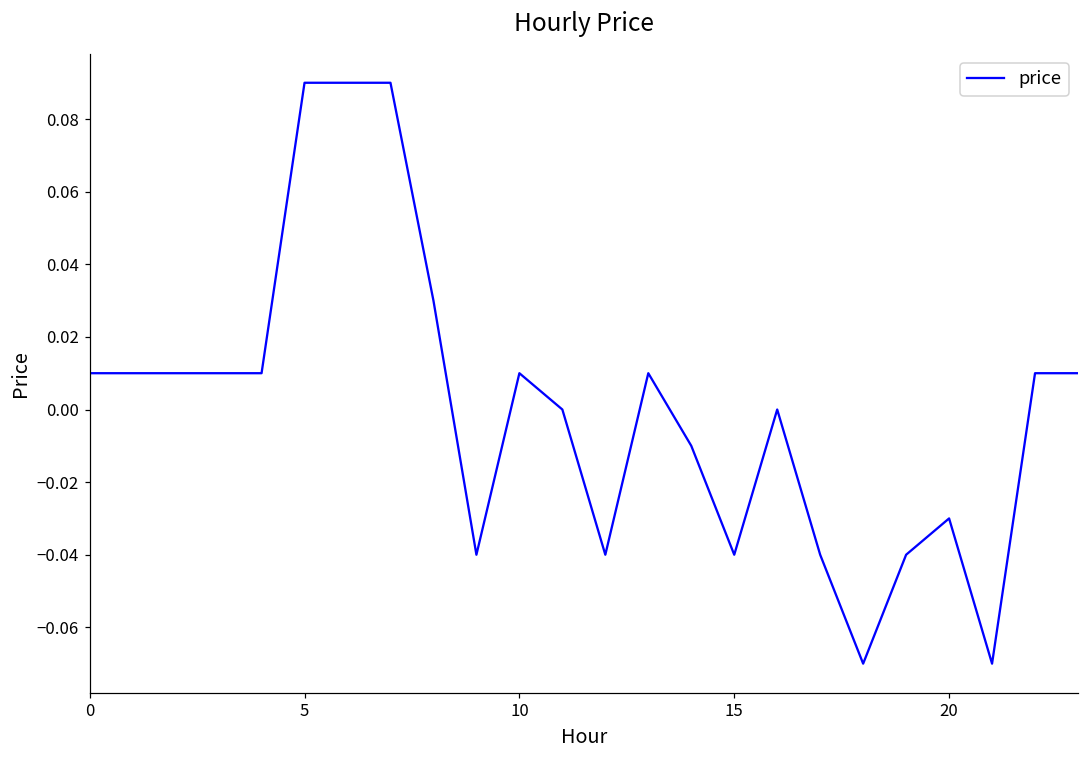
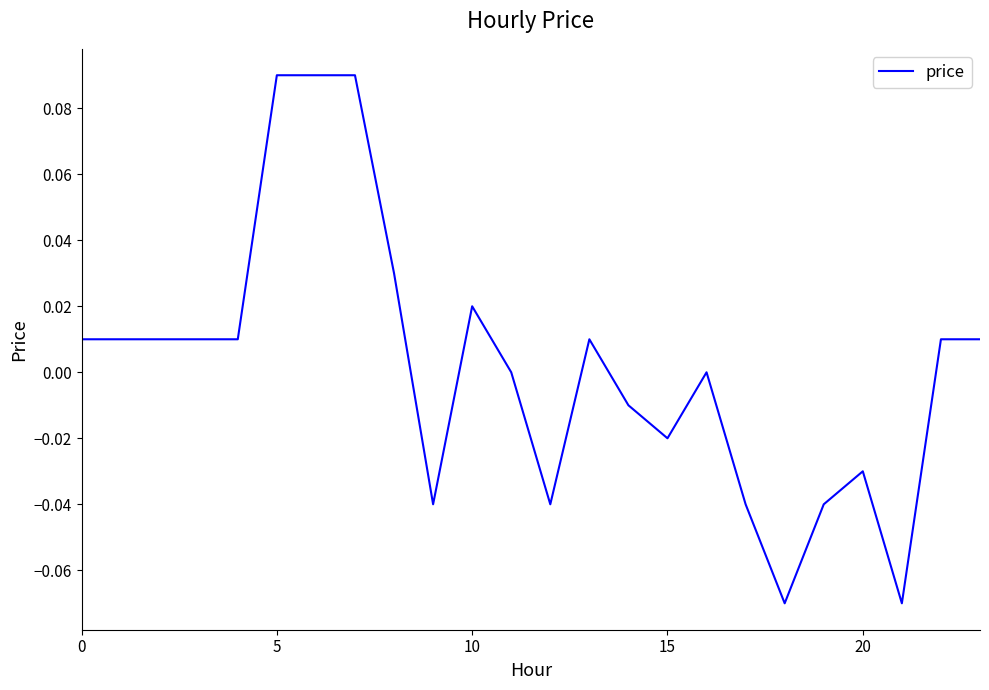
10: 0.01 -> 0.02
15: -0.04 -> -0.02
